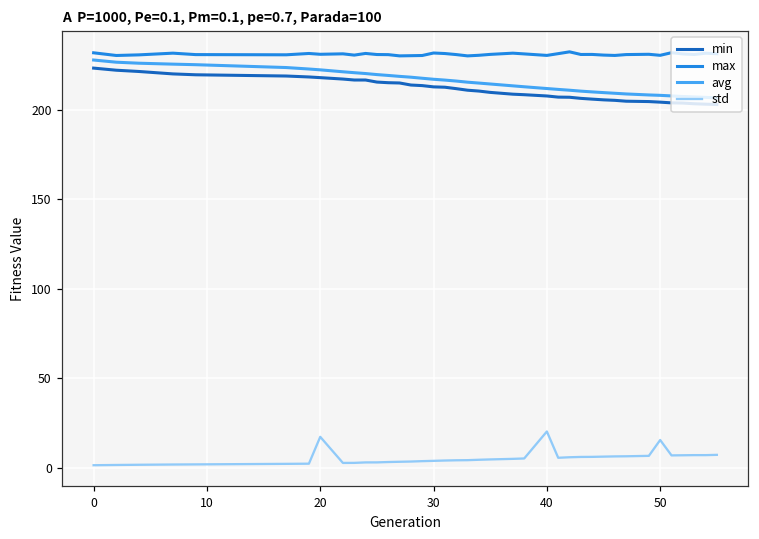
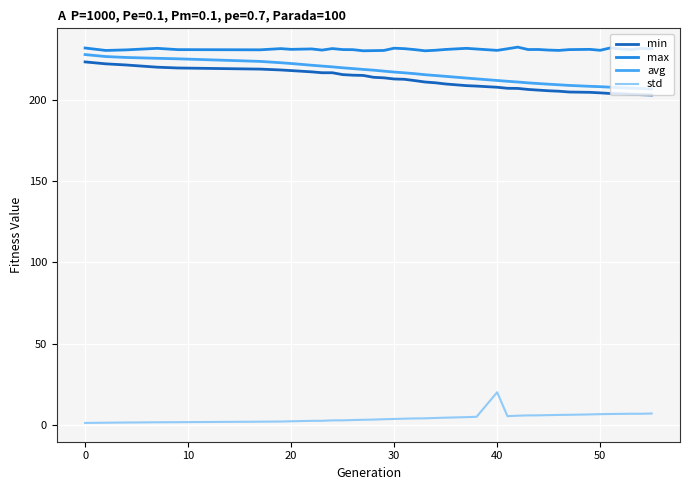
std, 20: 17 -> 2
std, 50: 15 -> 7
